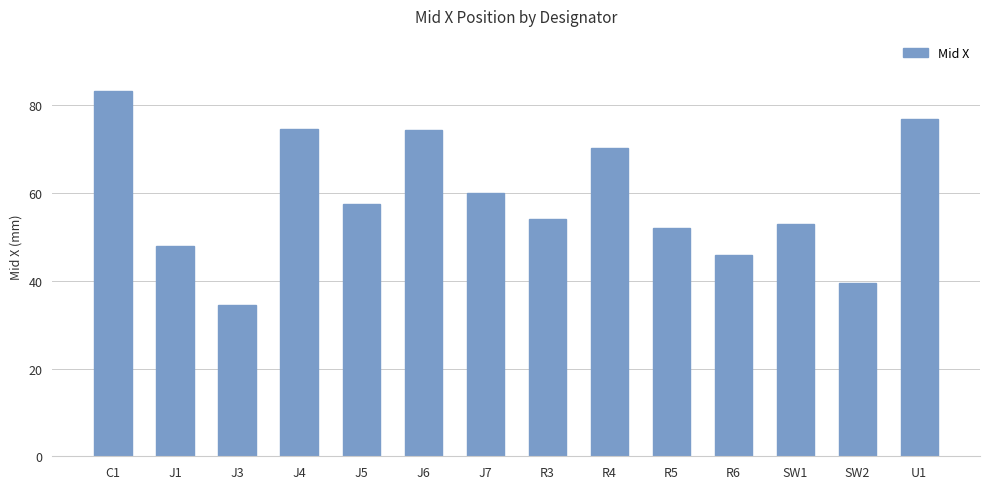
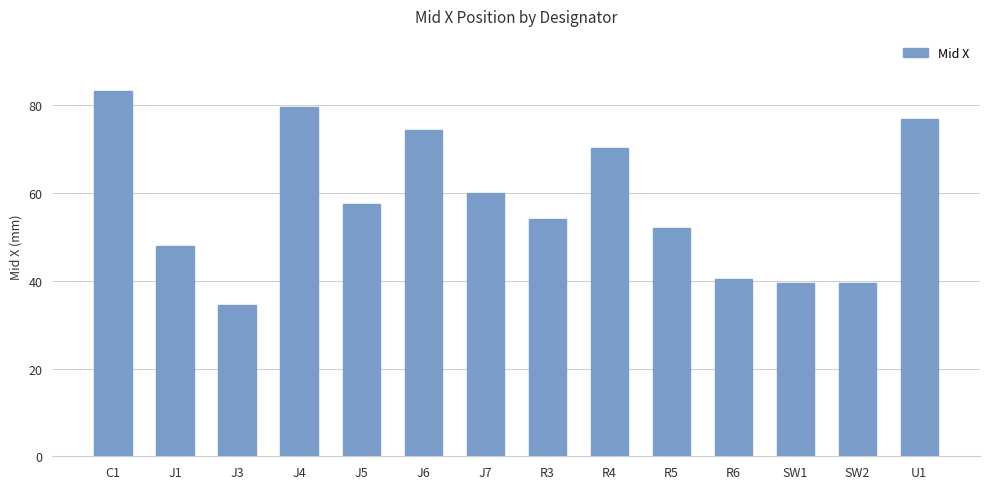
J4: 75 -> 80
R6: 46 -> 41
SW1: 53 -> 40
